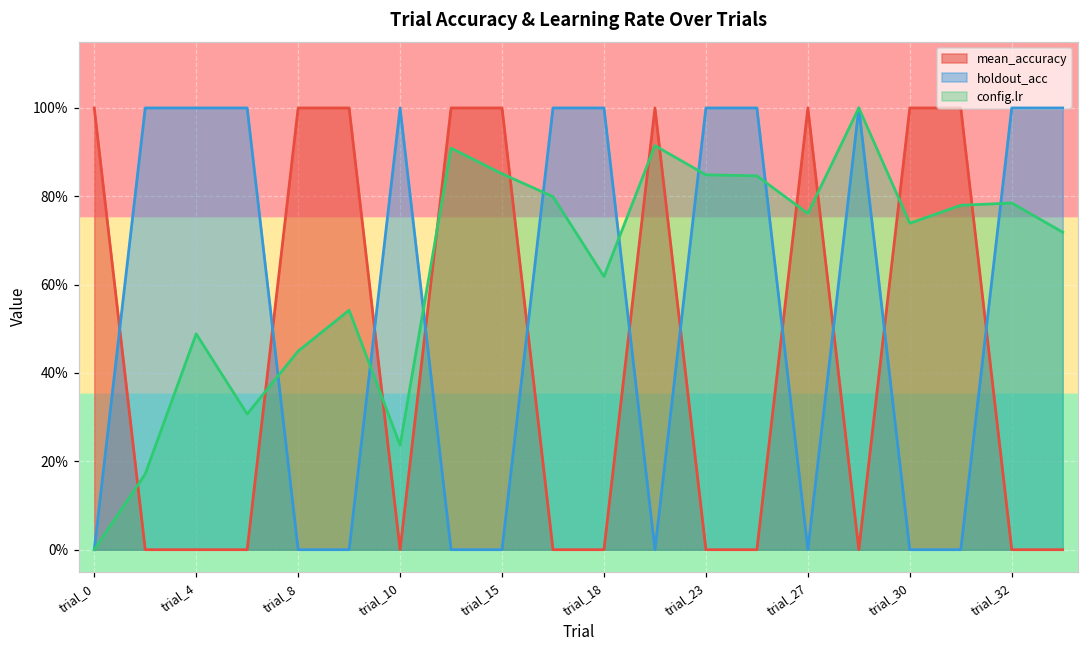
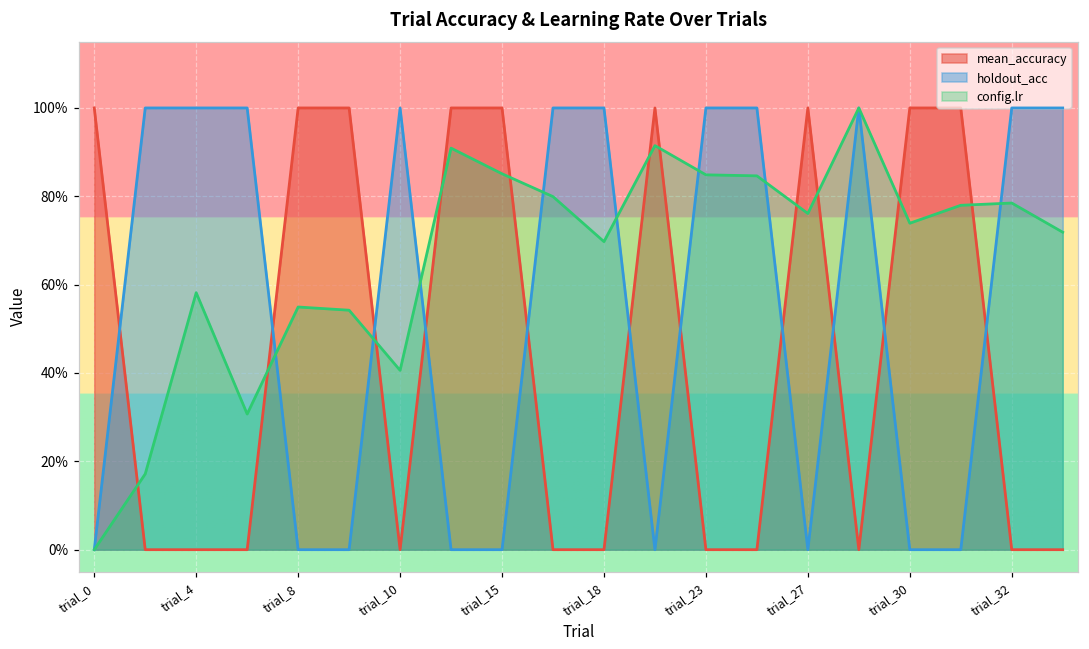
config.lr, trial_4: 49% -> 58%
config.lr, trial_8: 45% -> 55%
config.lr, trial_10: 24% -> 41%
config.lr, trial_18: 62% -> 70%
